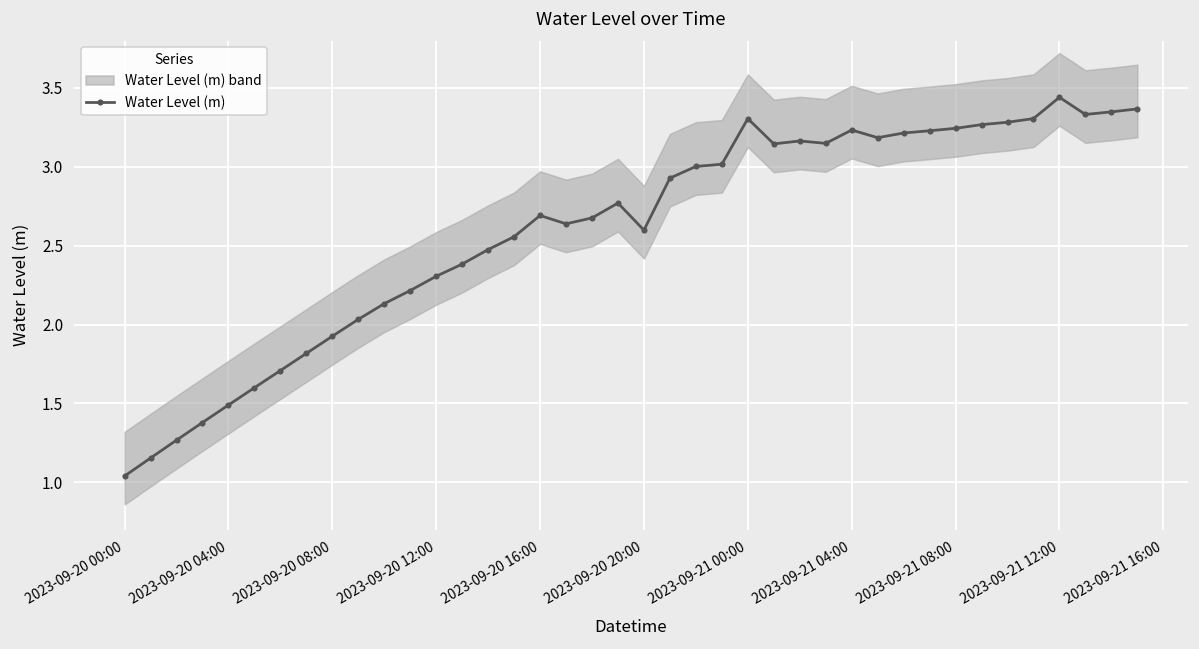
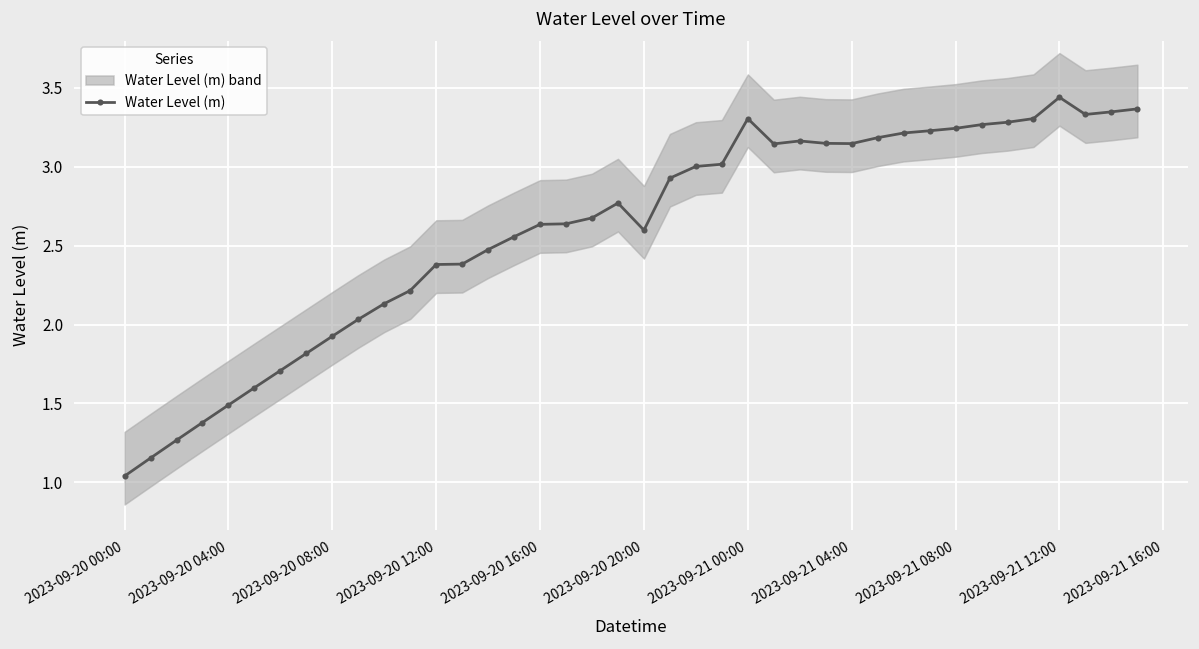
Water Level (m), 2023-09-20 12:00: 2.31 -> 2.38
Water Level (m), 2023-09-20 16:00: 2.69 -> 2.64
Water Level (m), 2023-09-21 04:00: 3.23 -> 3.15
